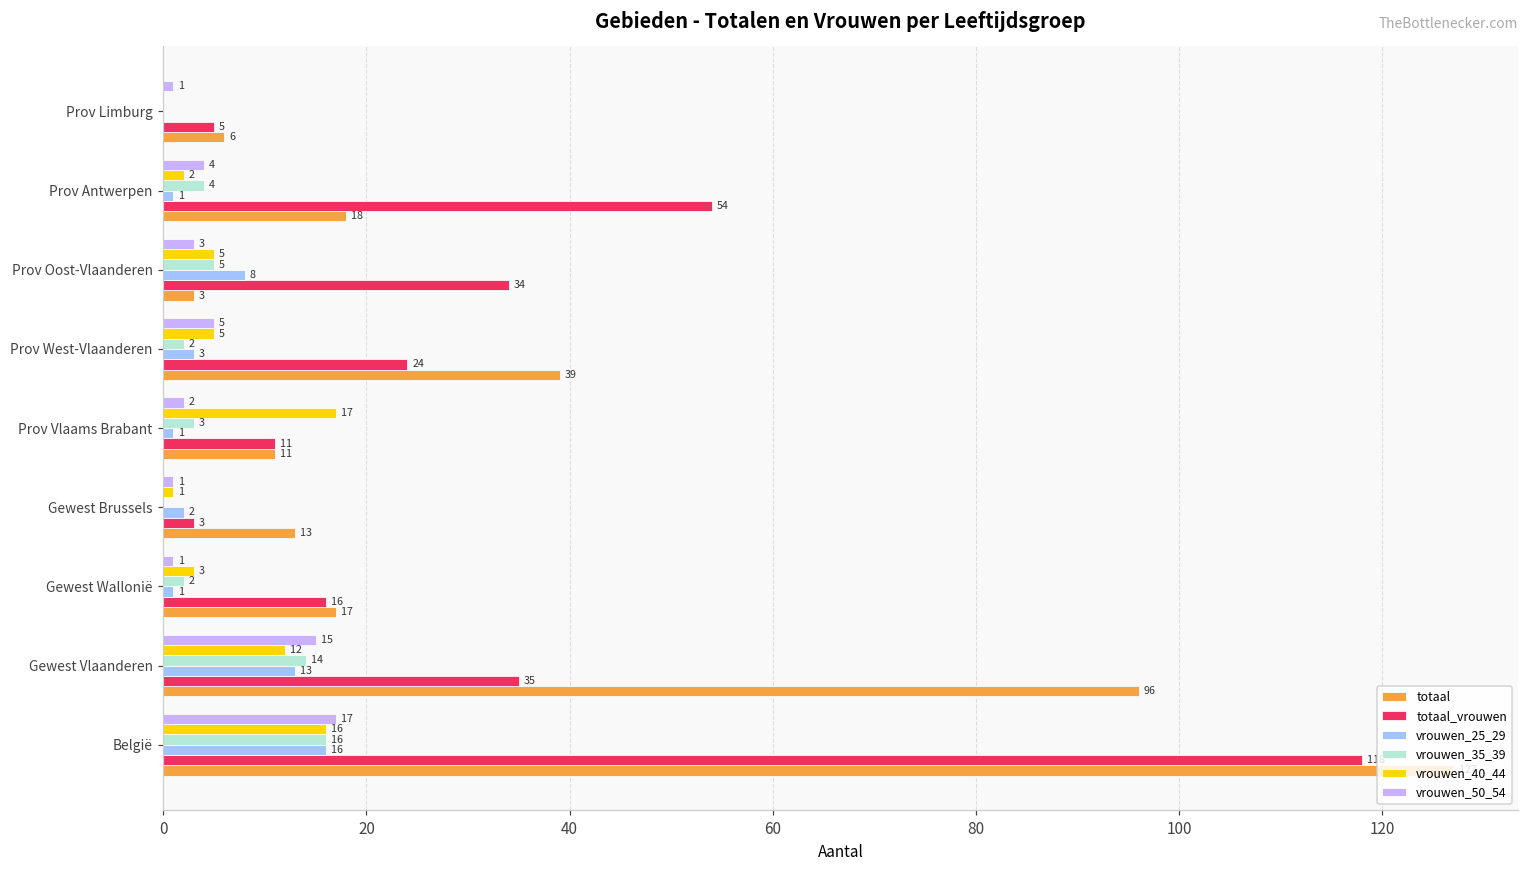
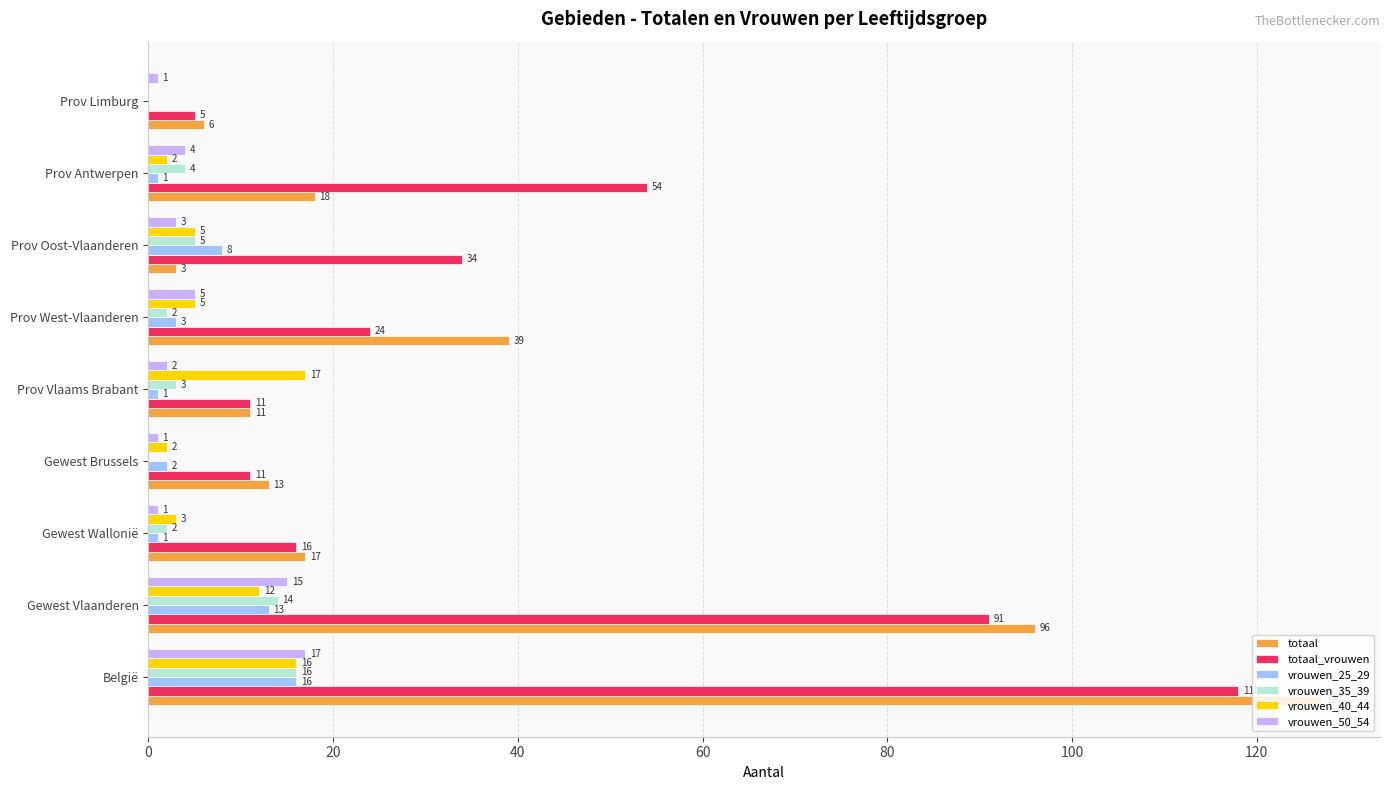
vrouwen_40_44, Gewest Brussels: 1 -> 2
totaal_vrouwen, Gewest Brussels: 3 -> 11
totaal_vrouwen, Gewest Vlaanderen: 35 -> 91
